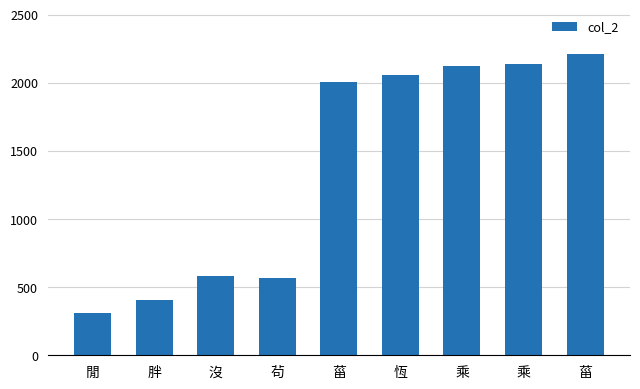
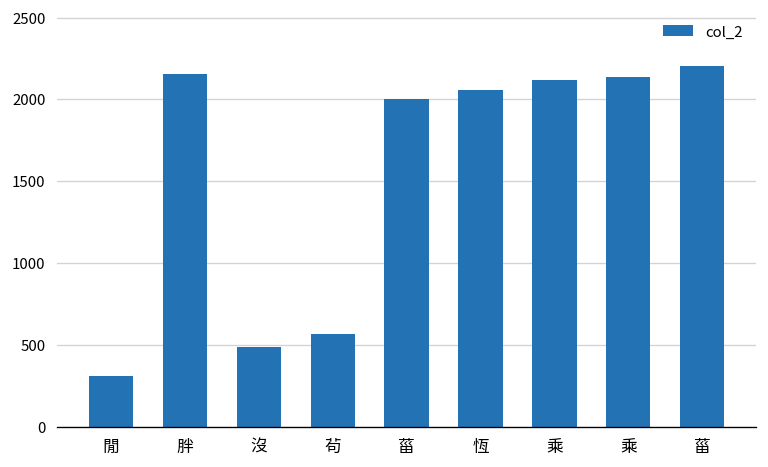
胖: 400 -> 2160
沒: 580 -> 490
